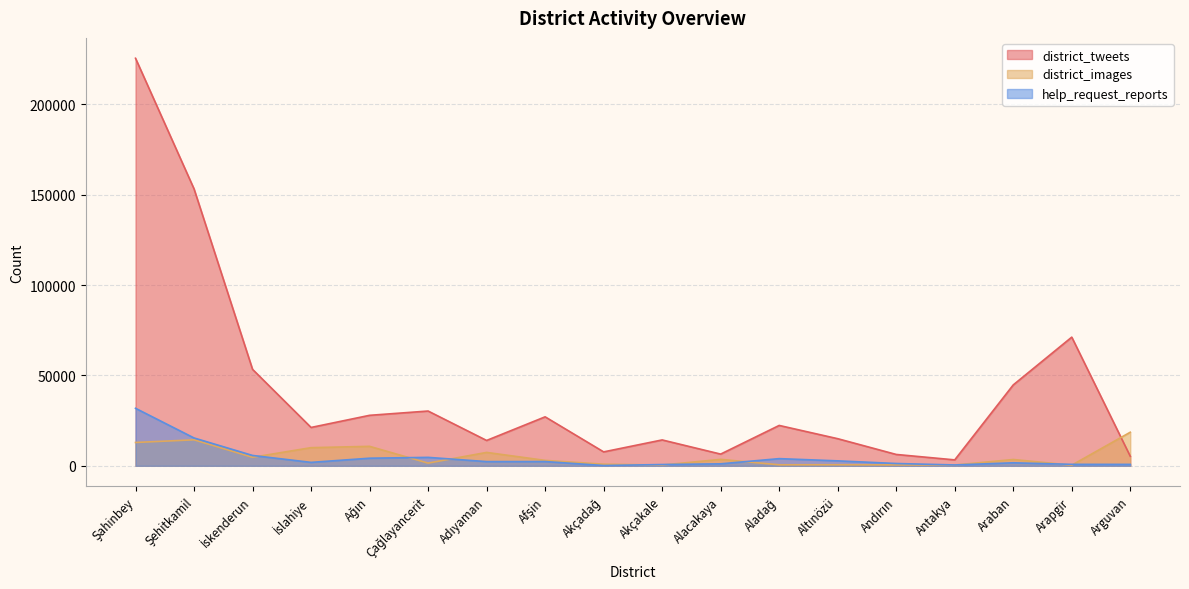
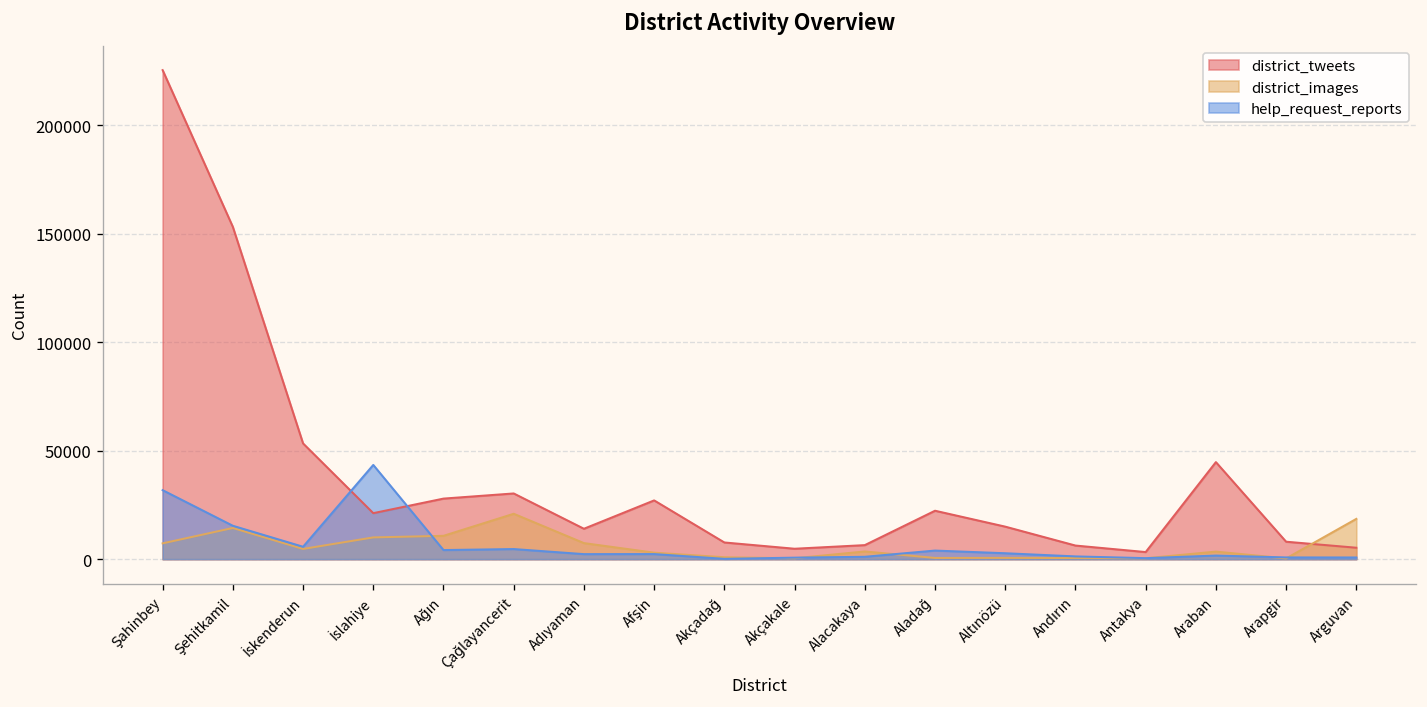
district_images, Şahinbey: 13000 -> 7000
help_request_reports, İslahiye: 2000 -> 43000
district_images, Çağlayancerit: 1000 -> 21000
district_tweets, Akçakale: 14000 -> 5000
district_tweets, Arapgir: 71000 -> 8000
